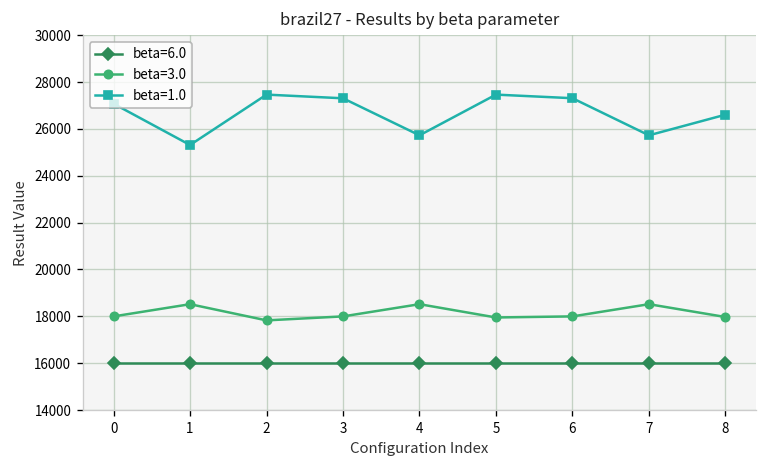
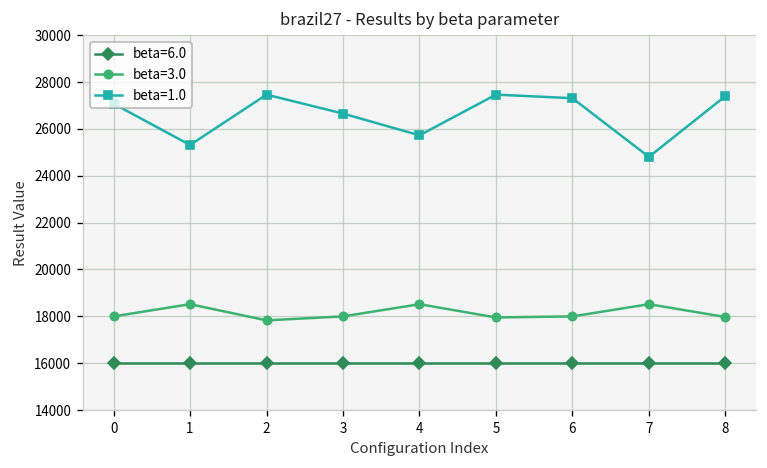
beta=1.0, 3: 27300 -> 26700
beta=1.0, 7: 25700 -> 24800
beta=1.0, 8: 26600 -> 27400
